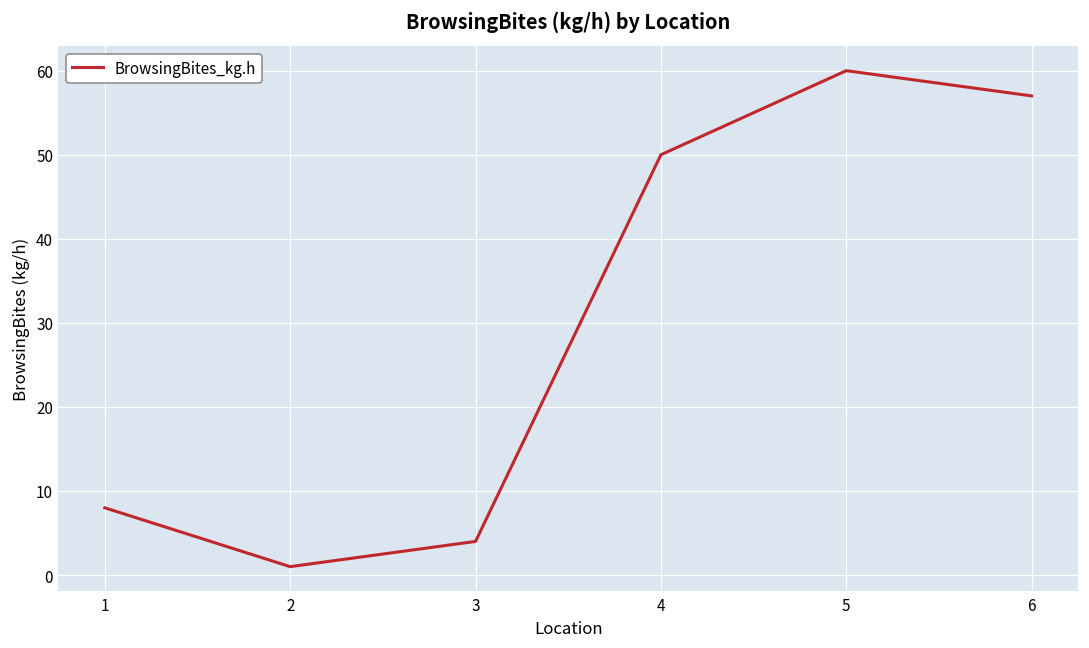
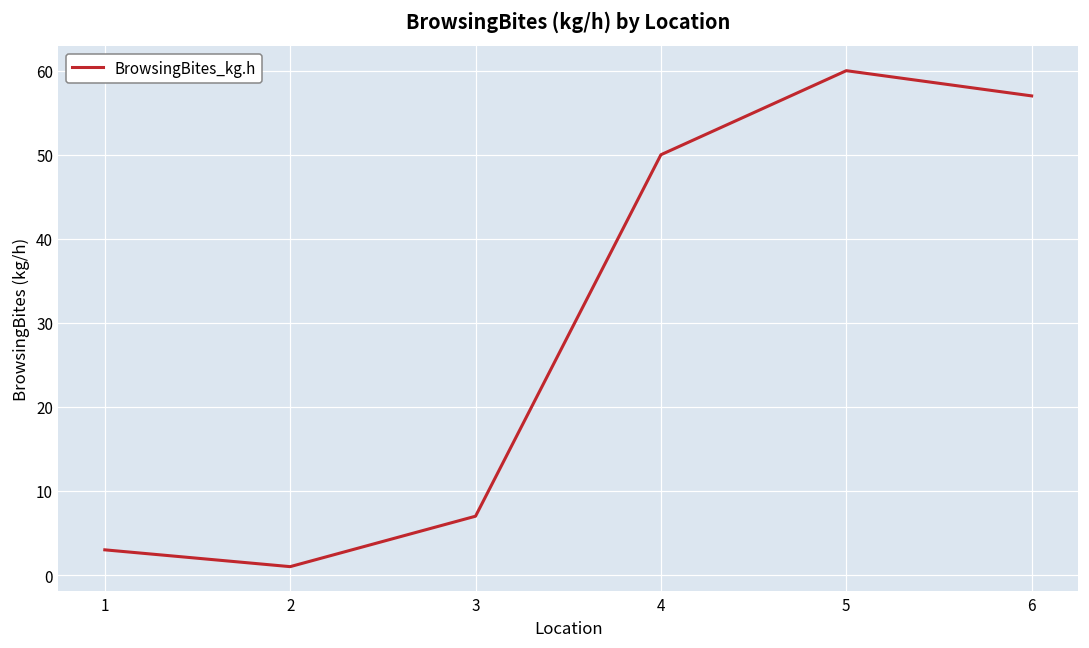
1: 8 -> 3
3: 4 -> 7
